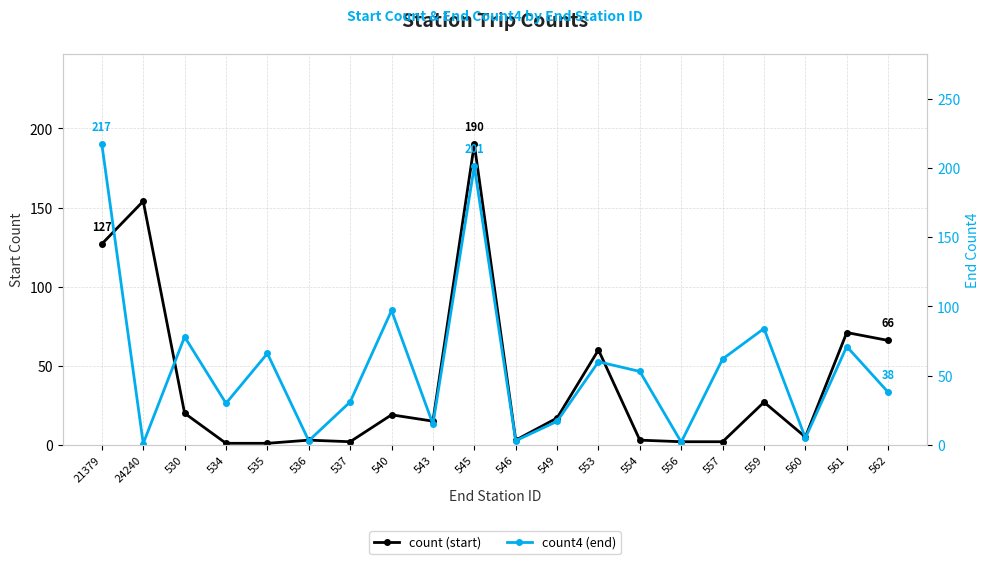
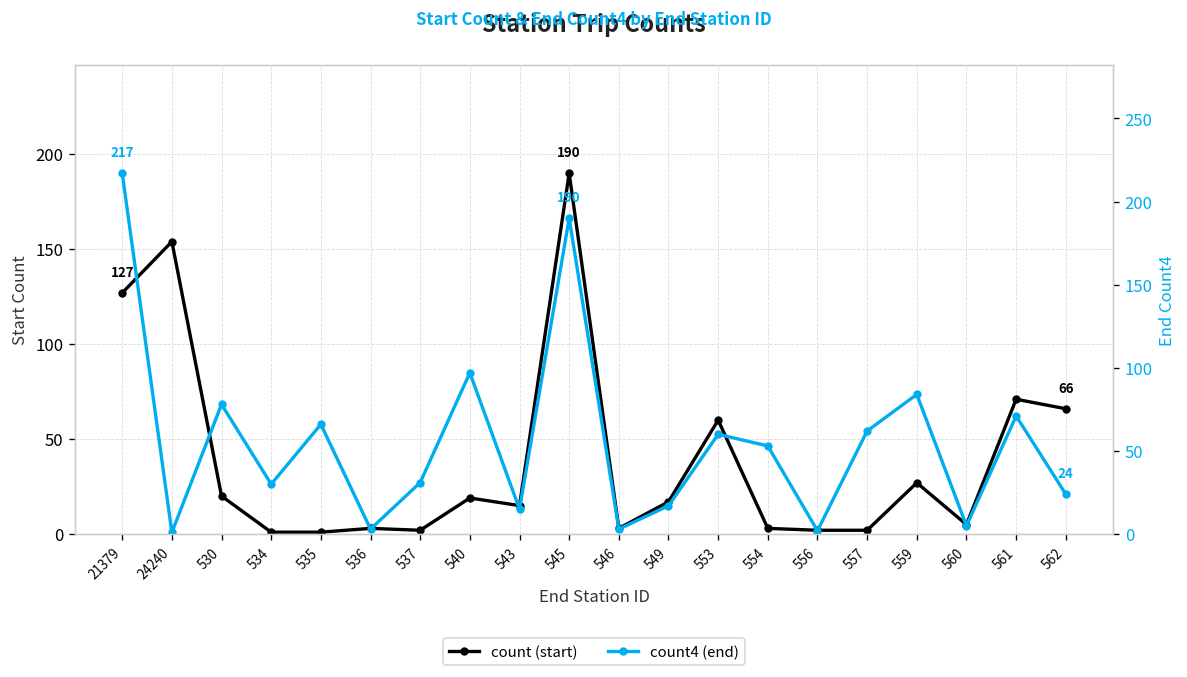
count4 (end), 545: 201 -> 190
count4 (end), 562: 38 -> 24
